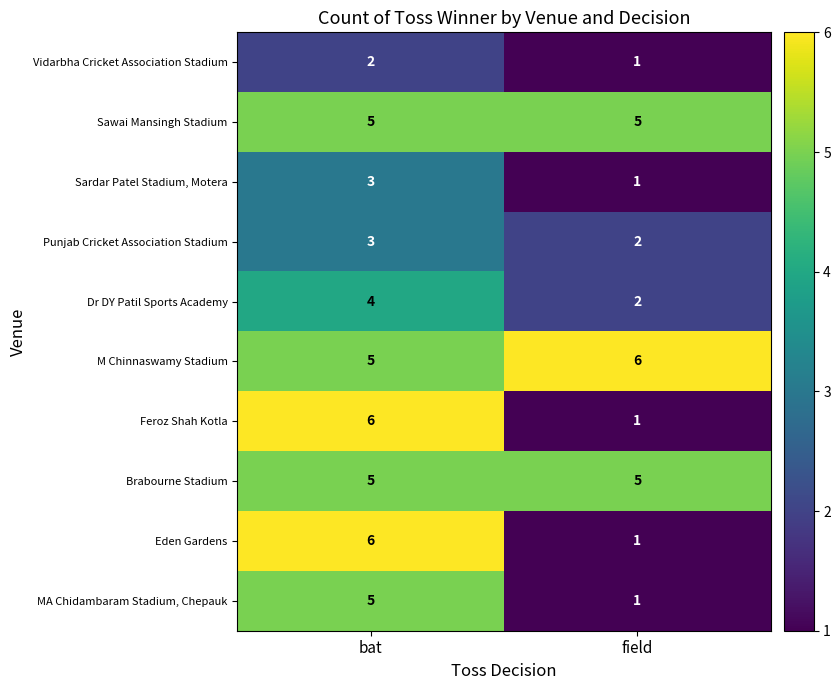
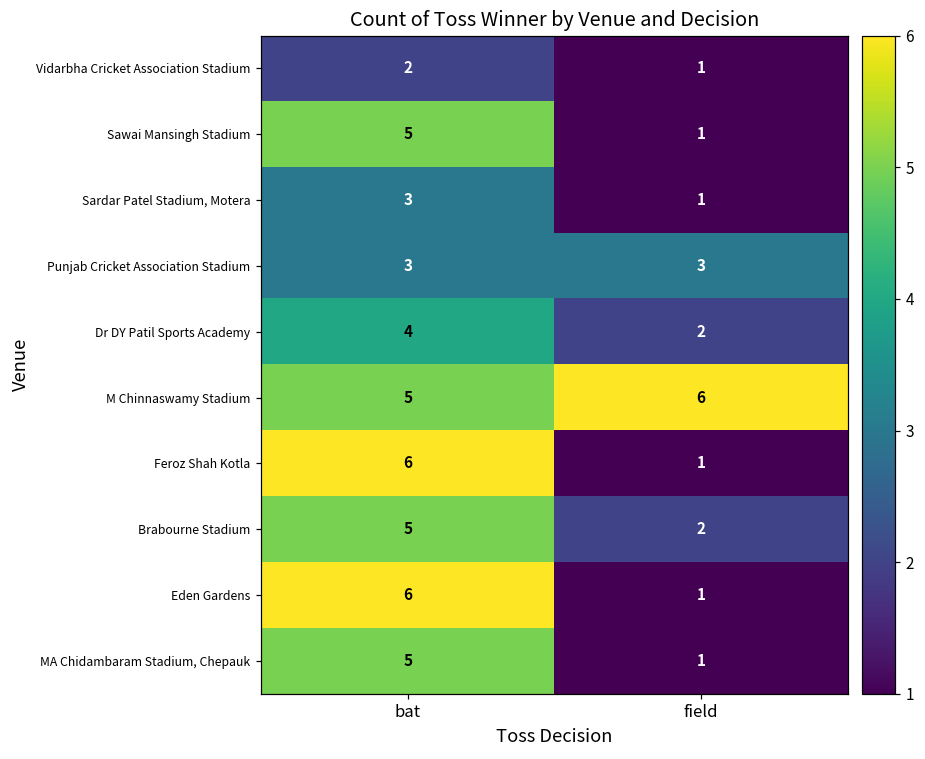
Sawai Mansingh Stadium, field: 5 -> 1
Punjab Cricket Association Stadium, field: 2 -> 3
Brabourne Stadium, field: 5 -> 2
